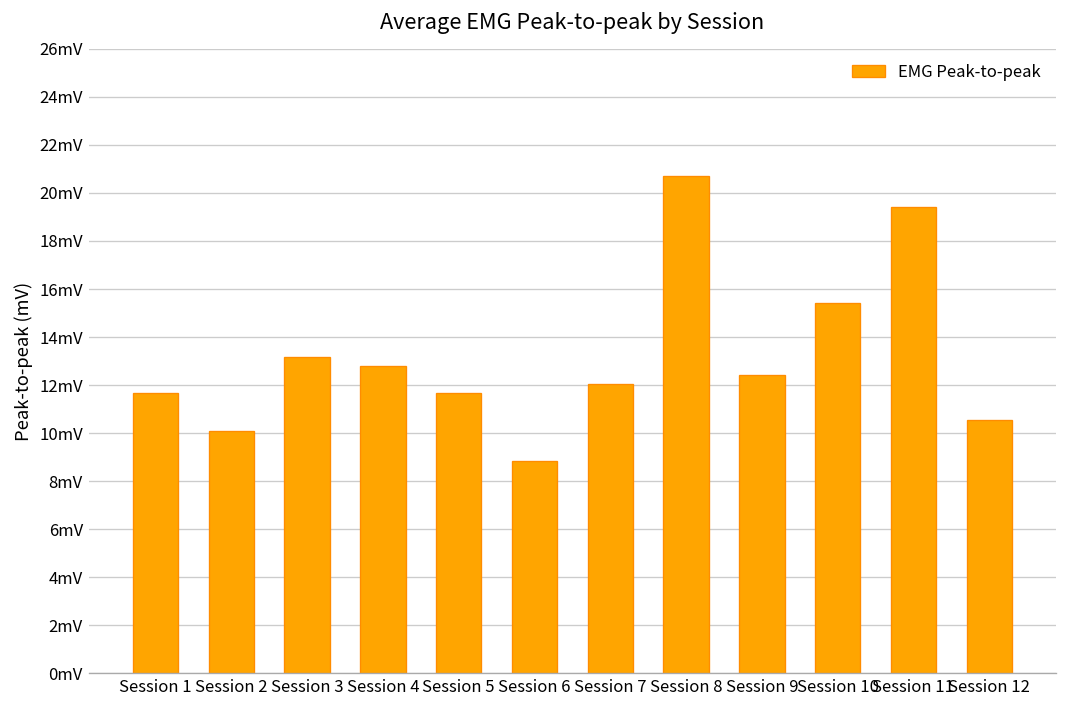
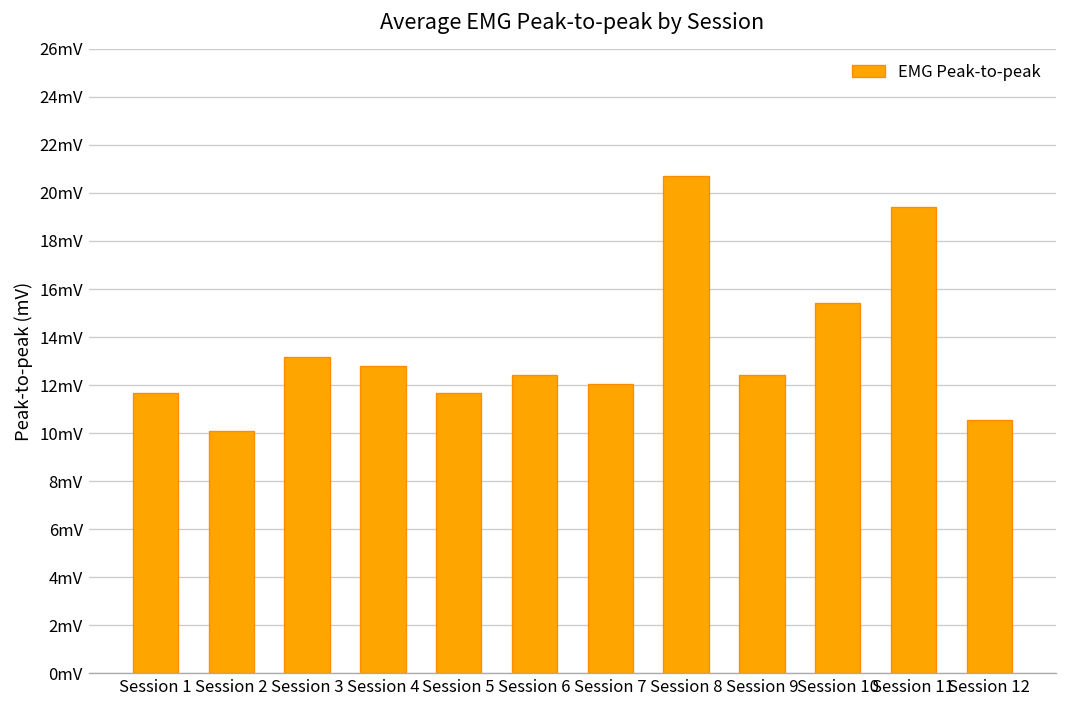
Session 6: 8.8mV -> 12.4mV
